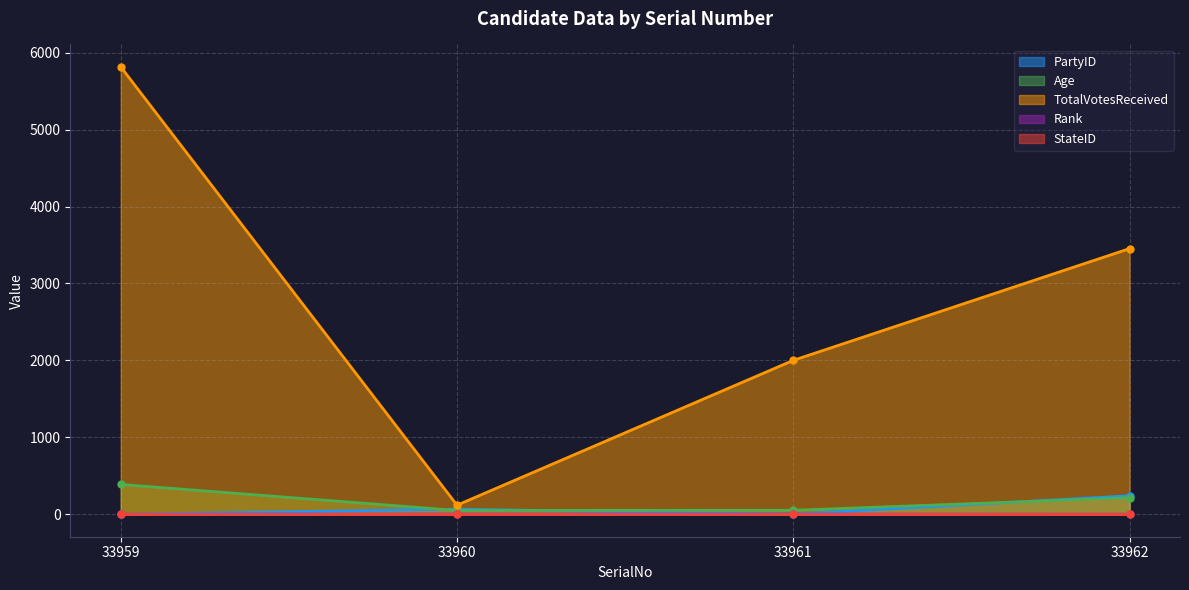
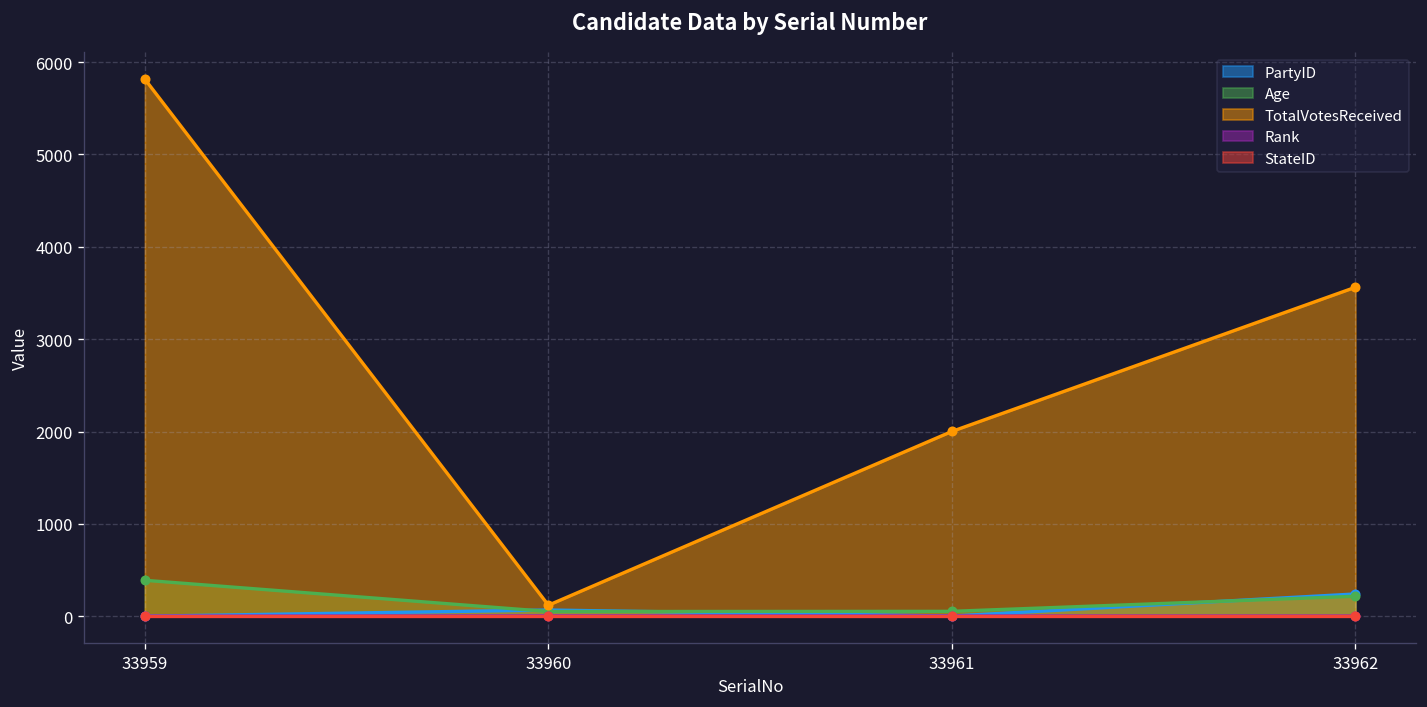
TotalVotesReceived, 33962: 3500 -> 3600
